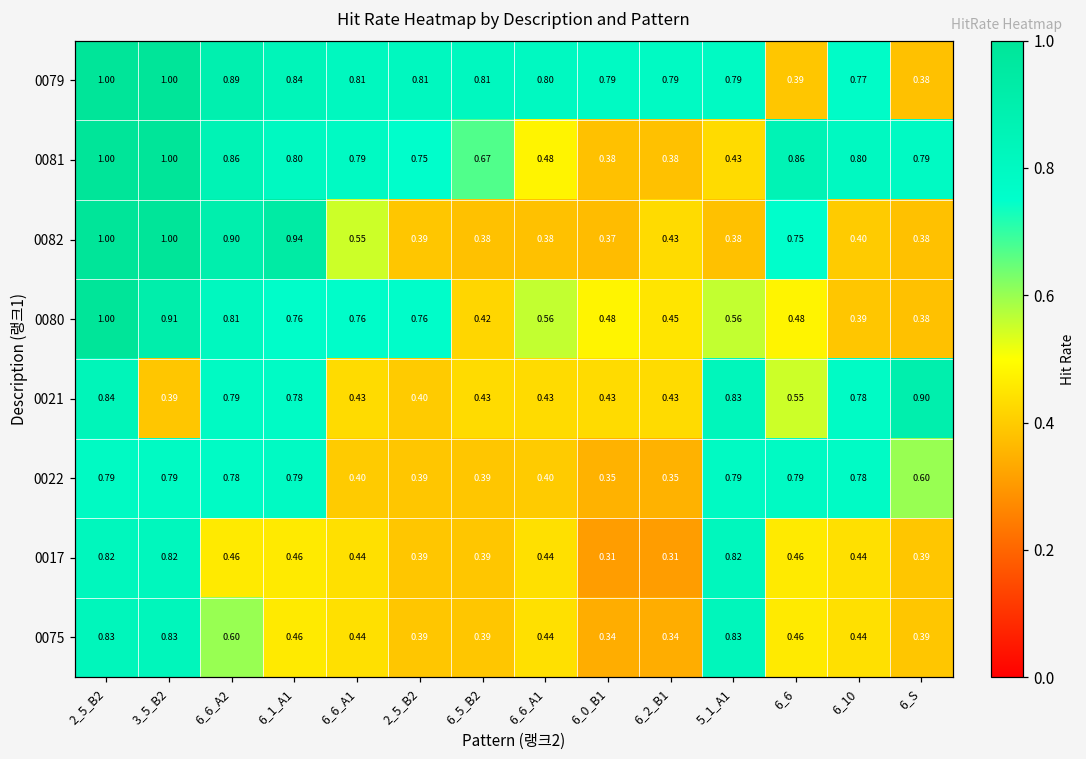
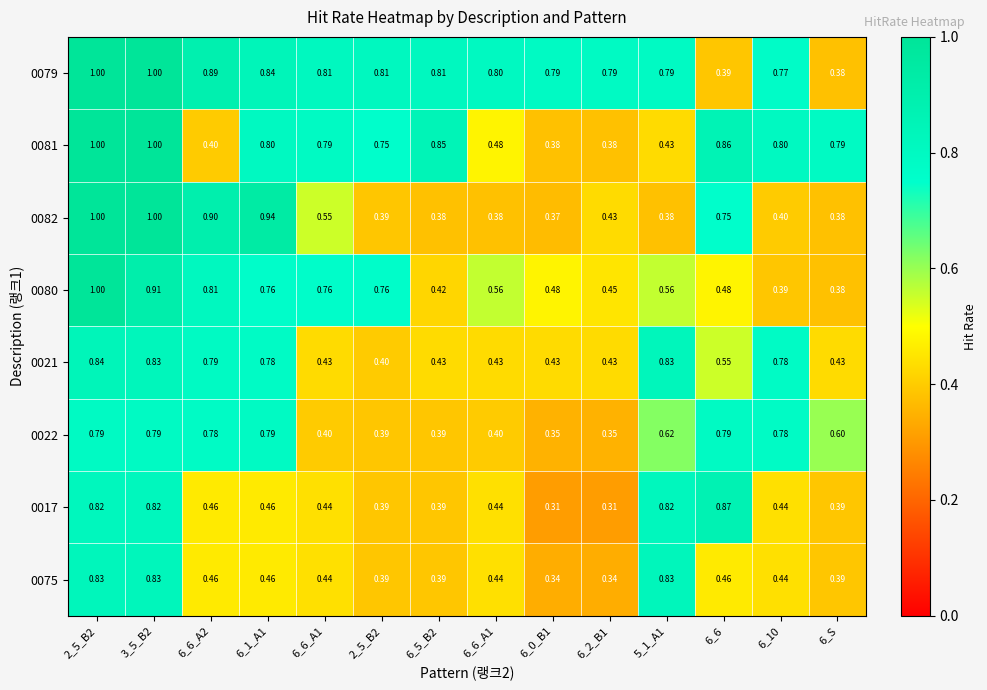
0081, 6_6_A2: 0.86 -> 0.40
0081, 6_5_B2: 0.67 -> 0.85
0021, 3_5_B2: 0.39 -> 0.83
0021, 6_S: 0.90 -> 0.43
0022, 5_1_A1: 0.79 -> 0.62
0017, 6_6: 0.46 -> 0.87
0075, 6_6_A2: 0.60 -> 0.46
